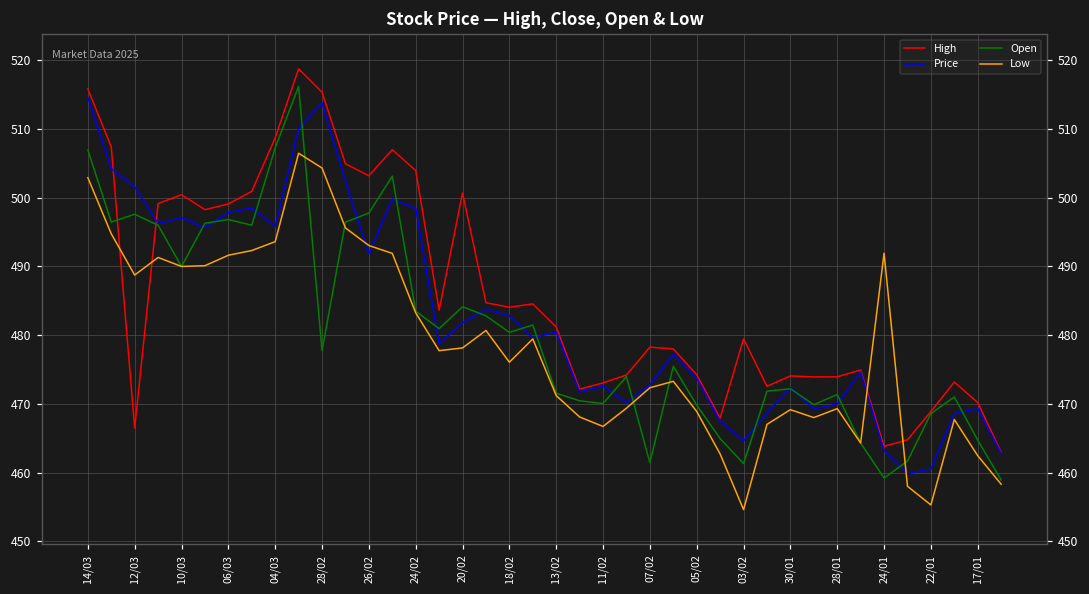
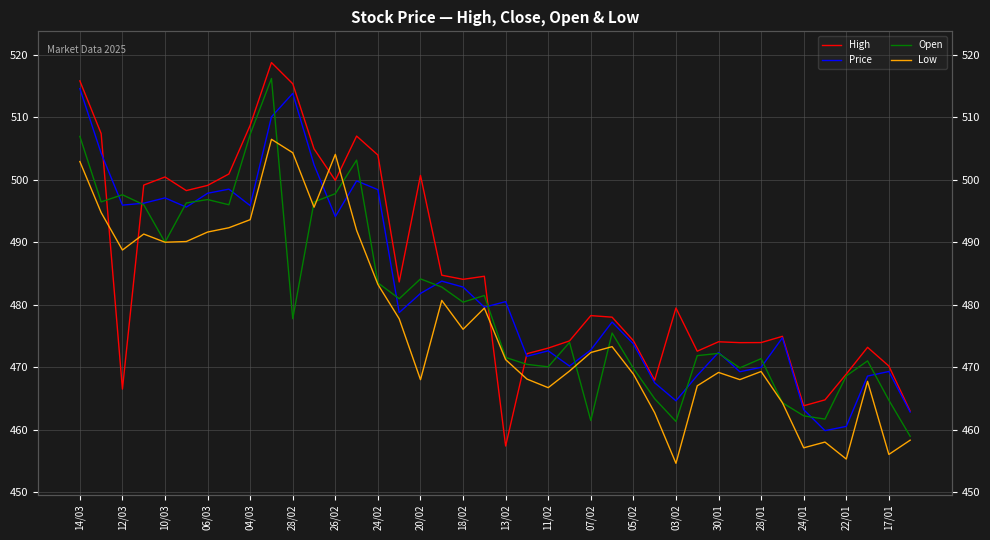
Price, 12/03: 502 -> 496
High, 26/02: 503 -> 500
Price, 26/02: 492 -> 494
Low, 26/02: 493 -> 504
Low, 20/02: 478 -> 468
High, 13/02: 481 -> 457
Open, 24/01: 459 -> 462
Low, 24/01: 492 -> 457
Low, 17/01: 462 -> 456
